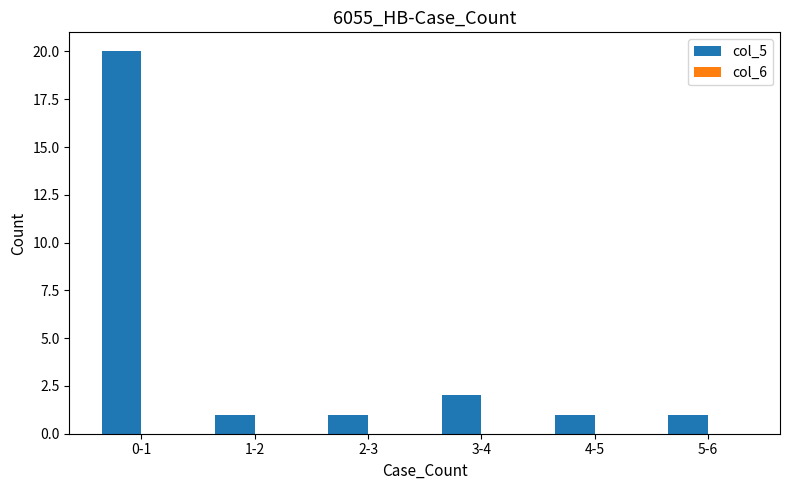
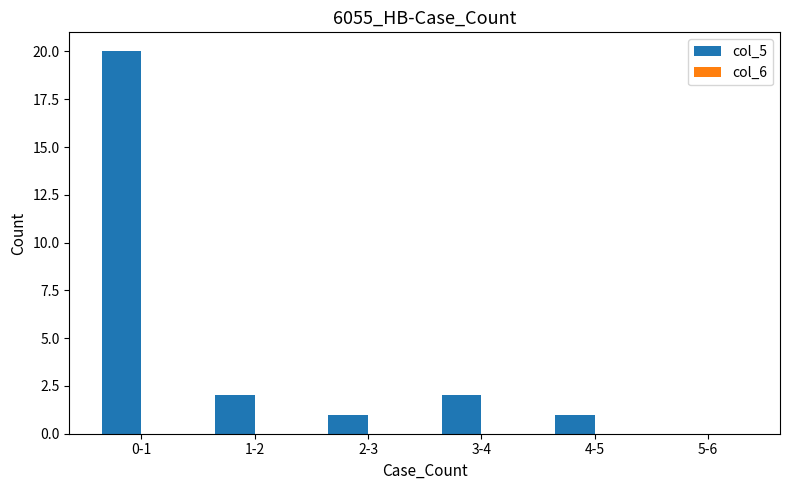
col_5, 1-2: 1 -> 2
col_5, 5-6: 1 -> 0
